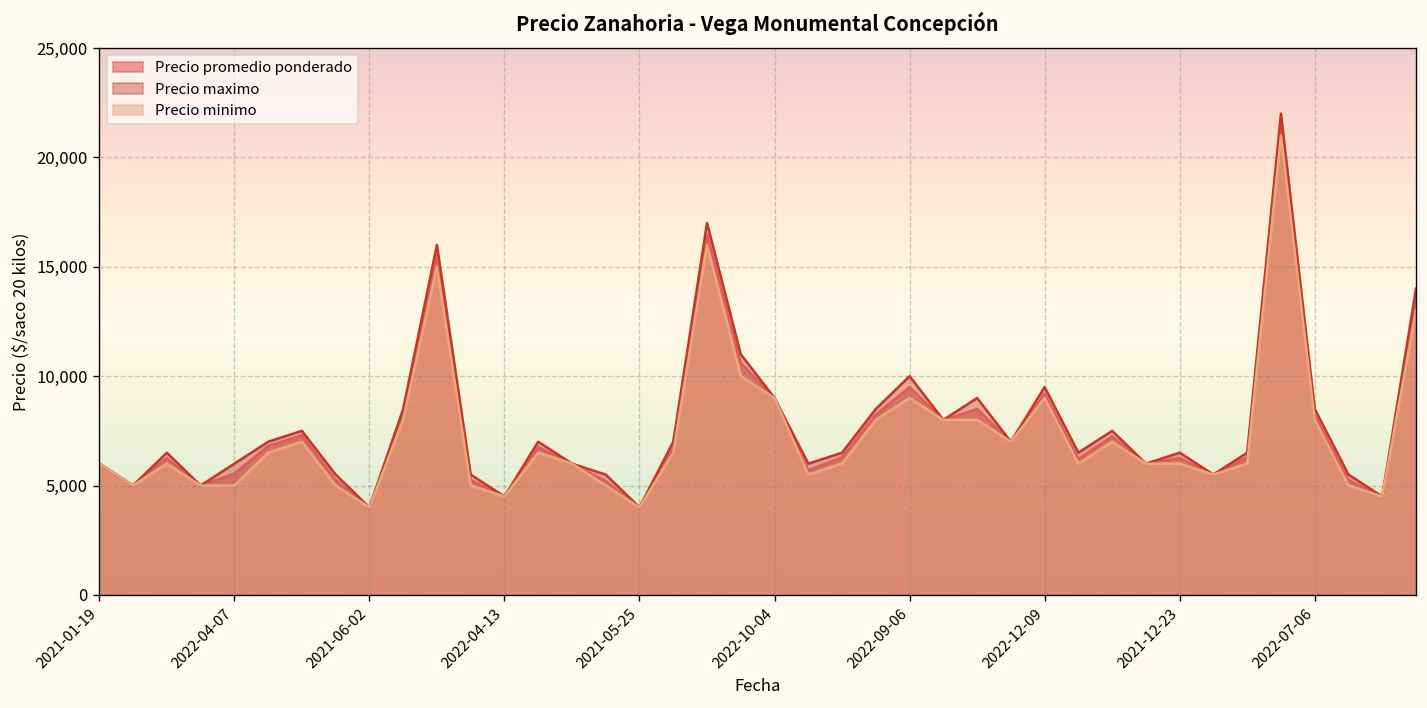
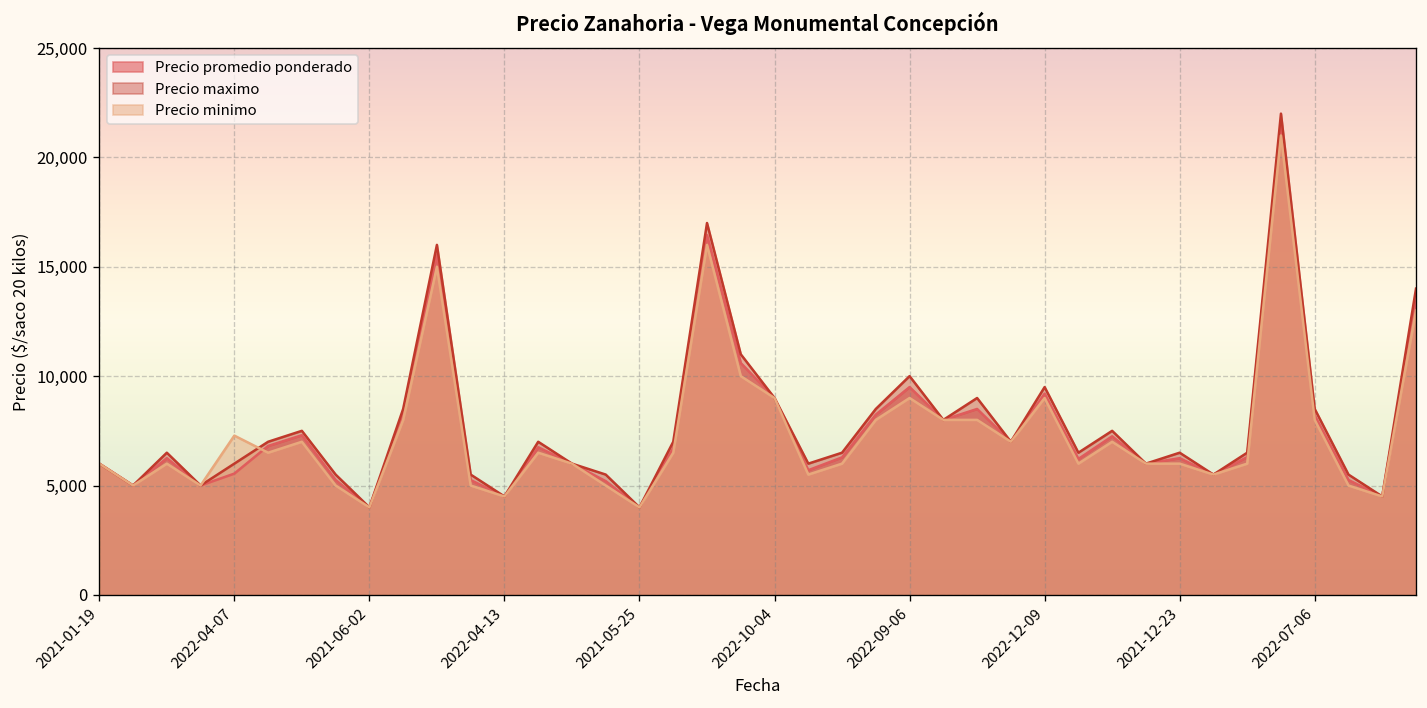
Precio minimo, 2022-04-07: 5,000 -> 7,300
